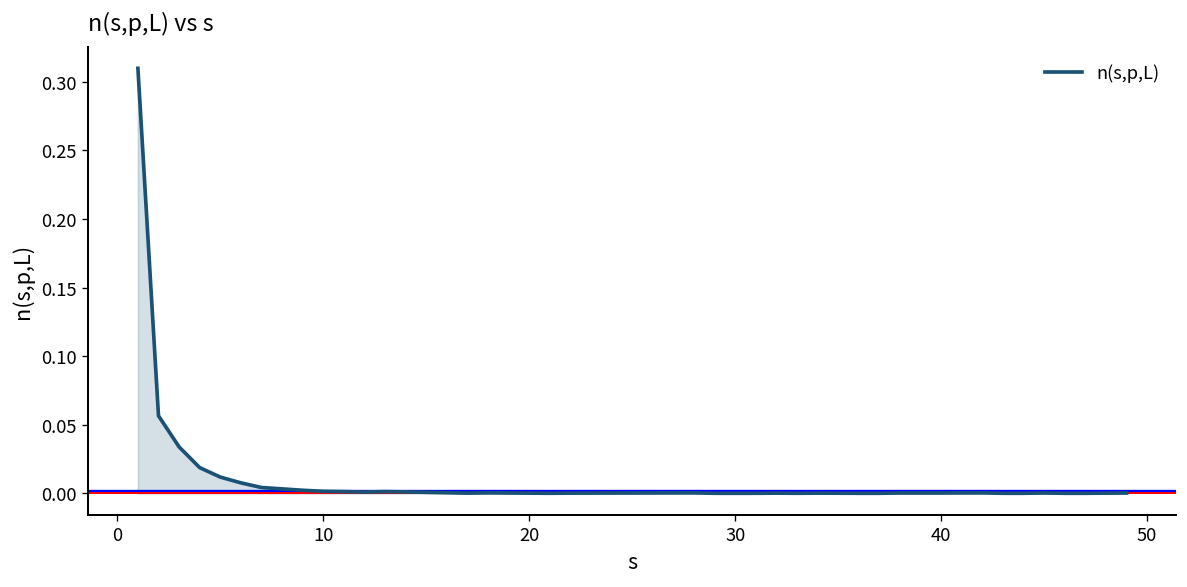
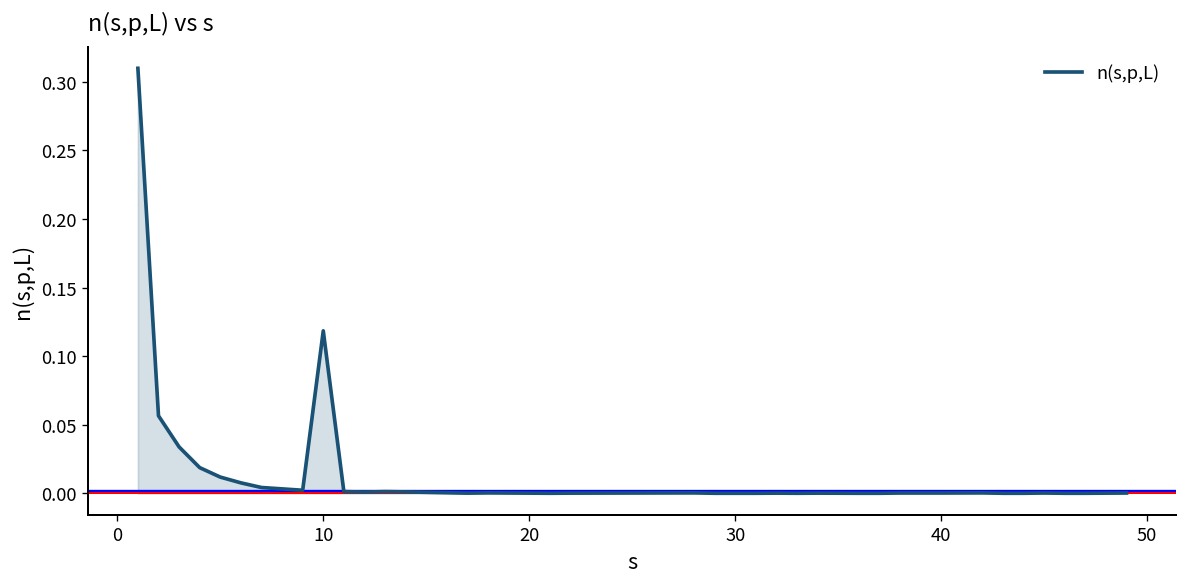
10: 0.002 -> 0.119
